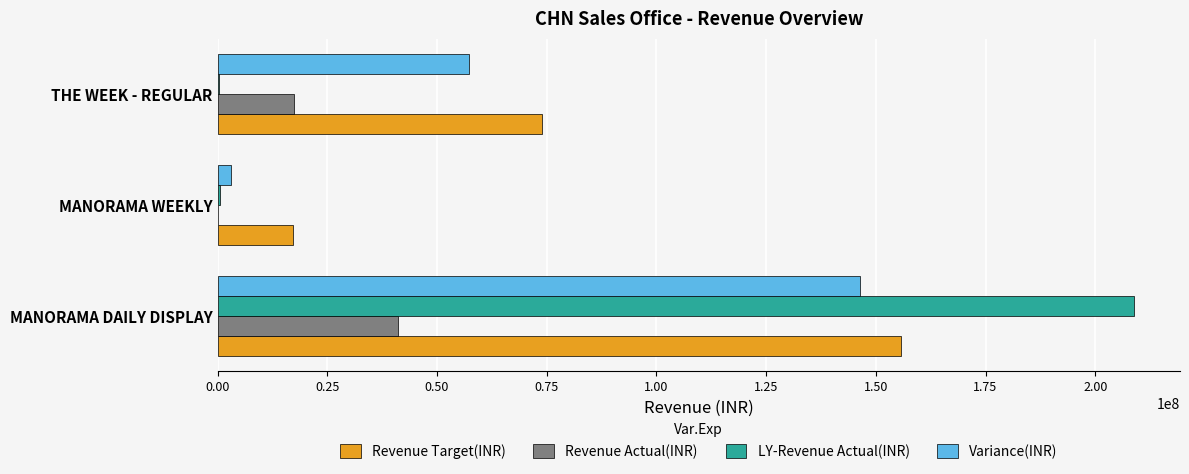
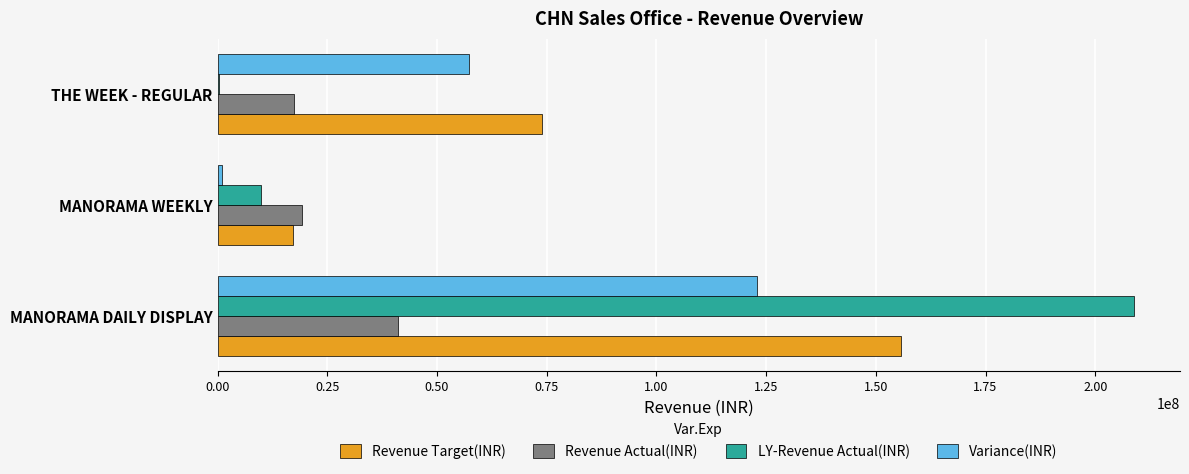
Variance(INR), MANORAMA WEEKLY: 3000000 -> 1000000
LY-Revenue Actual(INR), MANORAMA WEEKLY: 0 -> 10000000
Revenue Actual(INR), MANORAMA WEEKLY: 0 -> 19000000
Variance(INR), MANORAMA DAILY DISPLAY: 146000000 -> 123000000
